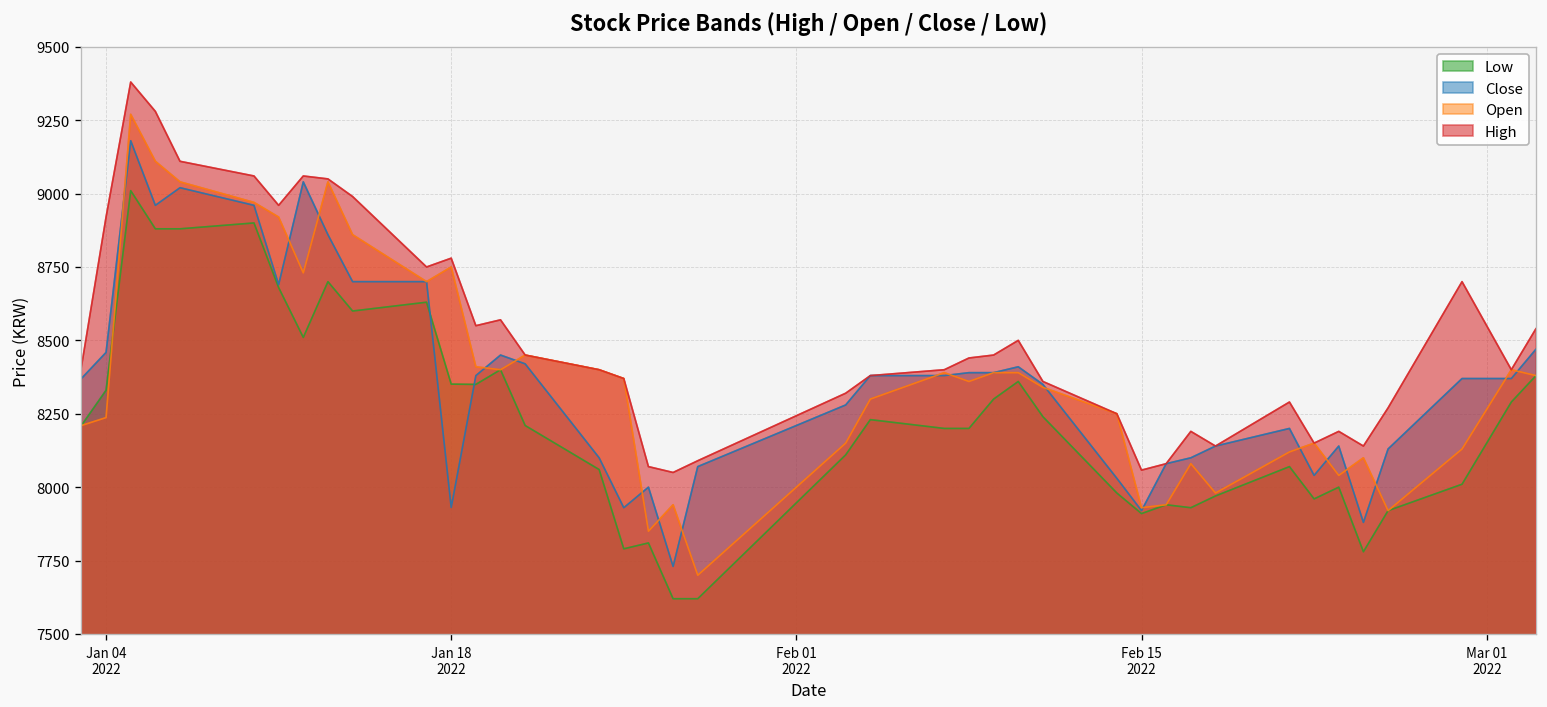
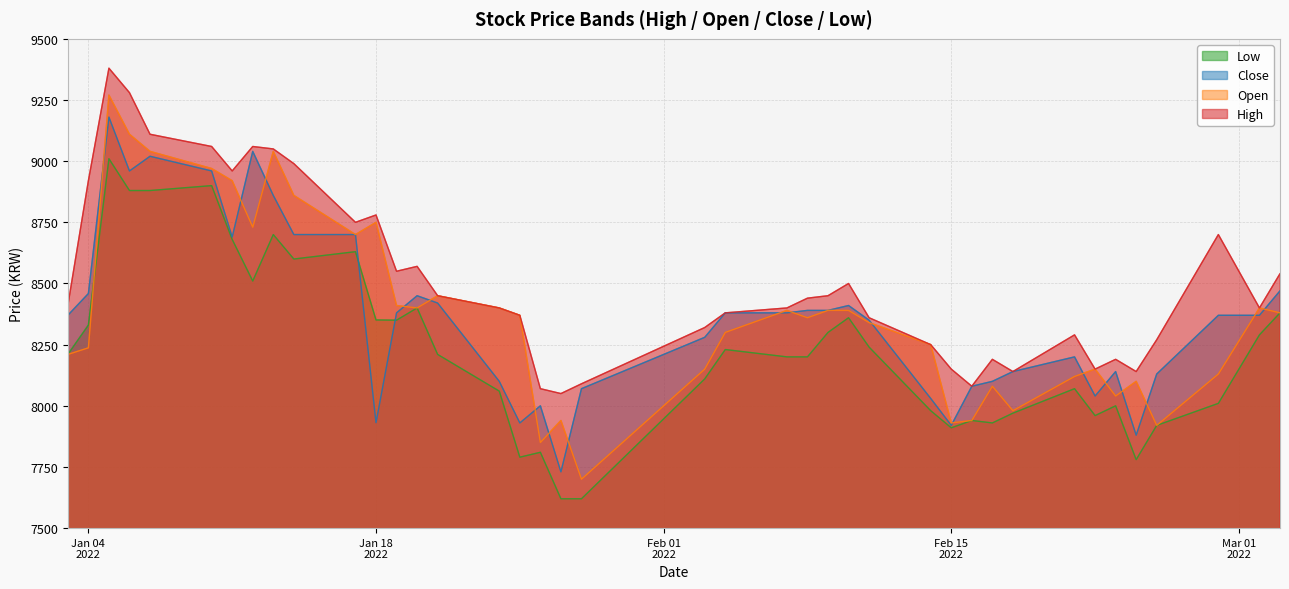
High, Feb 15 2022: 8060 -> 8150
